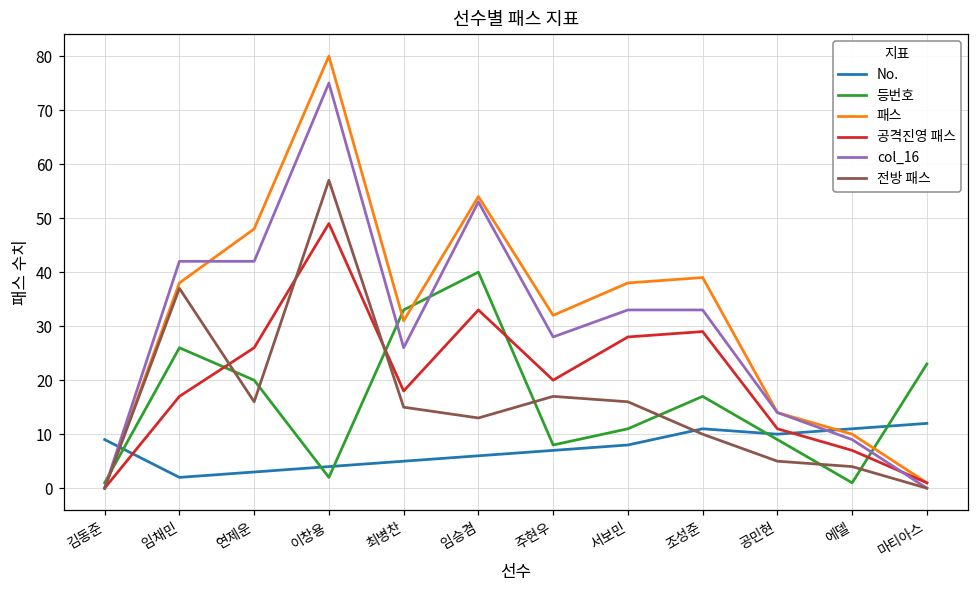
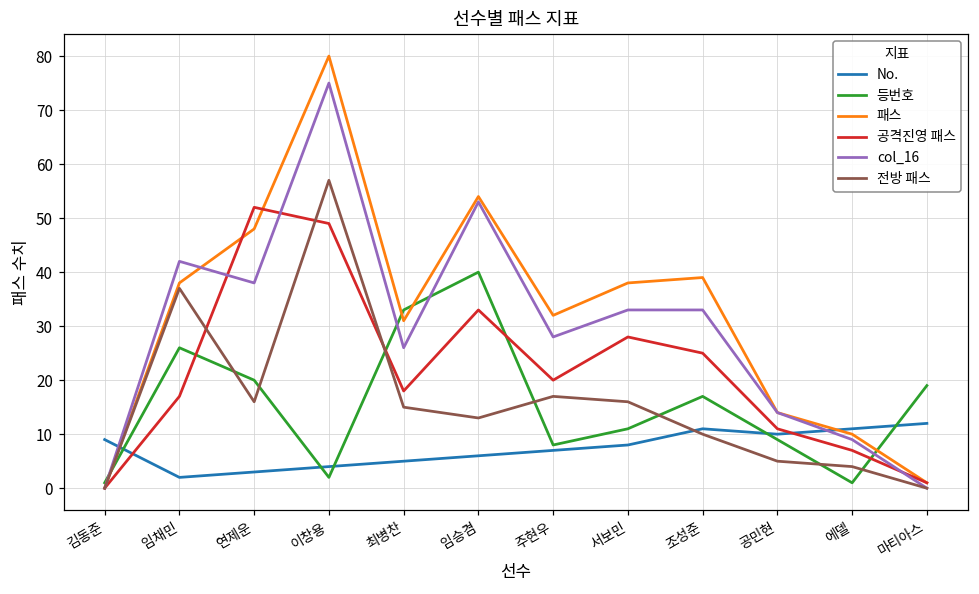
공격진영 패스, 연제운: 26 -> 52
col_16, 연제운: 42 -> 38
공격진영 패스, 조성준: 29 -> 25
등번호, 마티아스: 23 -> 19
